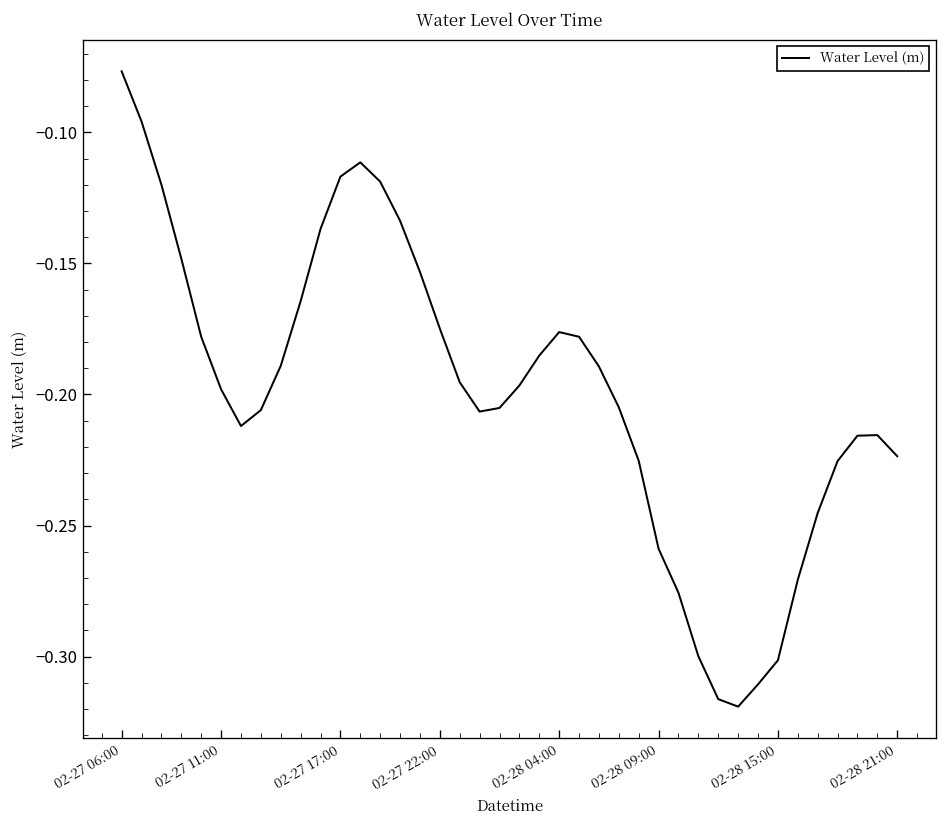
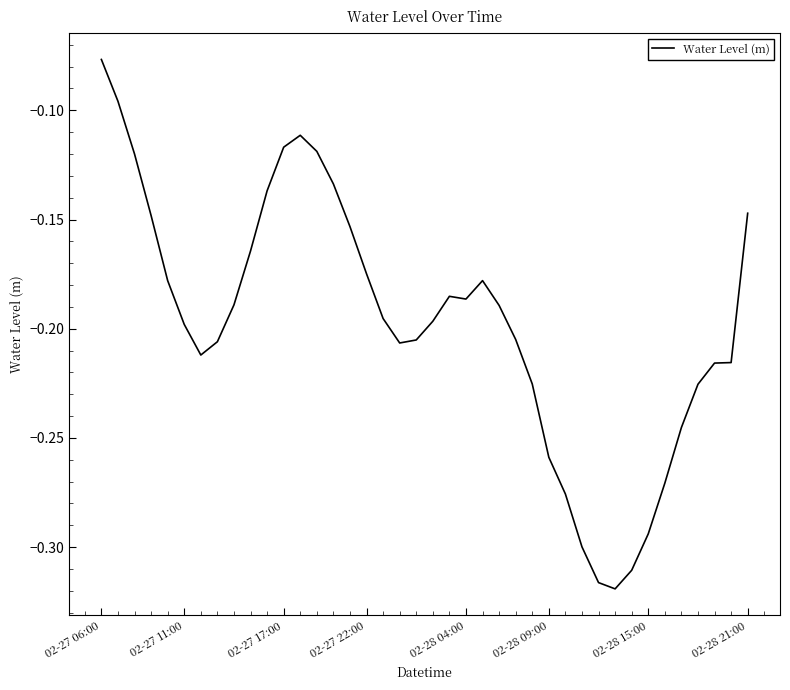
02-28 04:00: -0.176 -> -0.186
02-28 15:00: -0.301 -> -0.294
02-28 21:00: -0.224 -> -0.147
